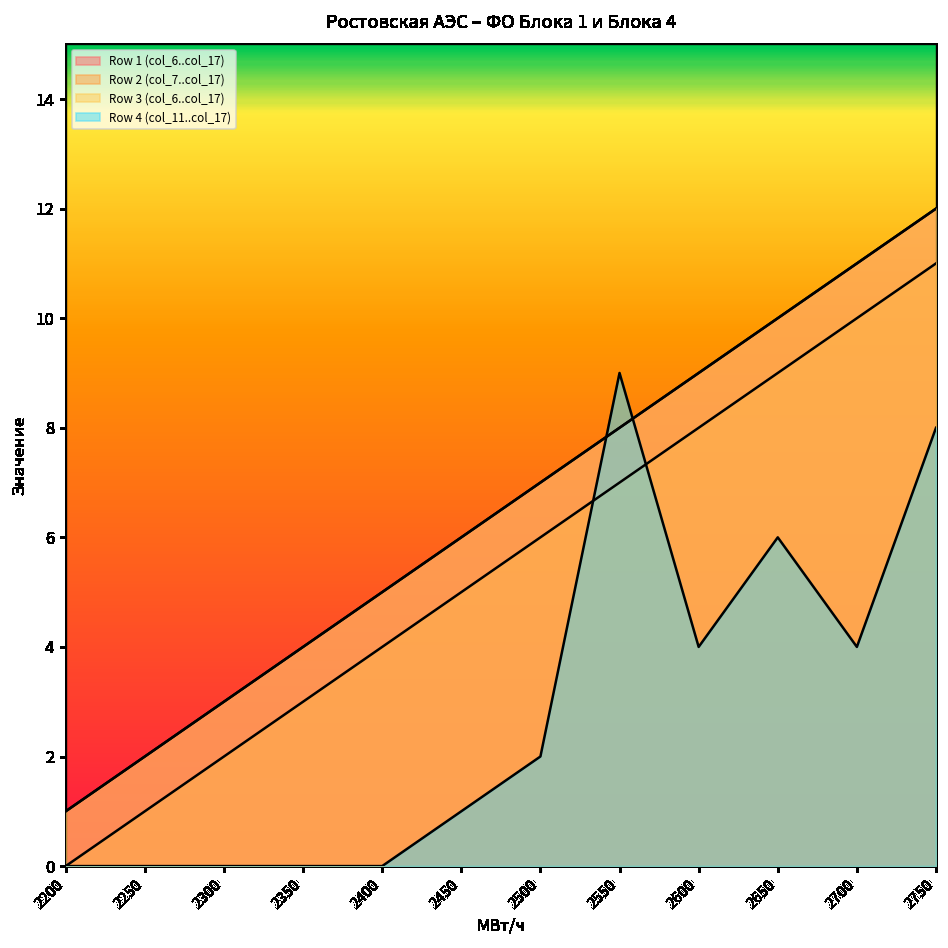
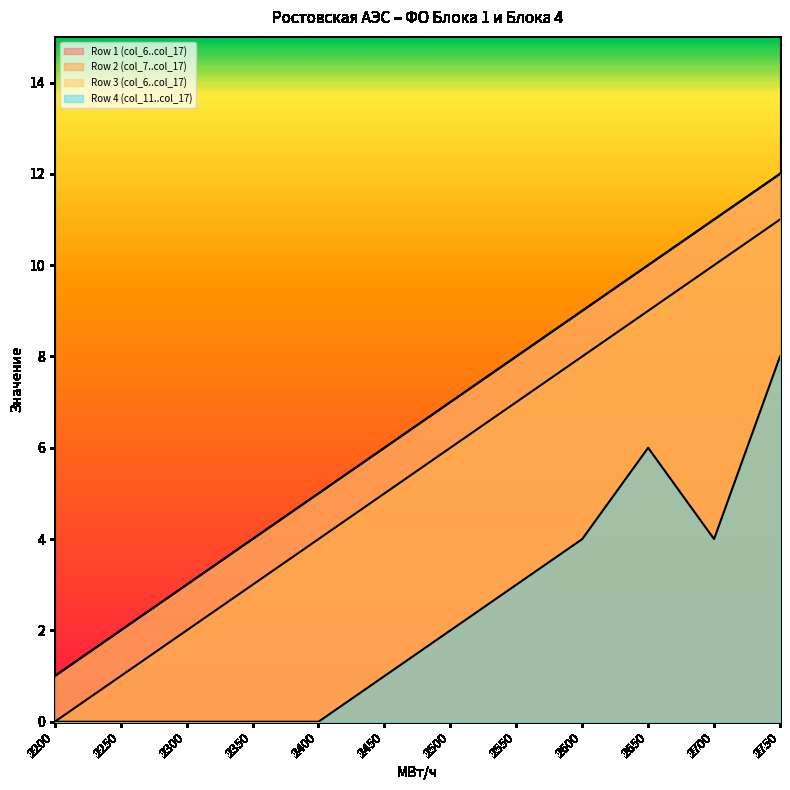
Row 4 (col_11..col_17), 2550: 9 -> 3
